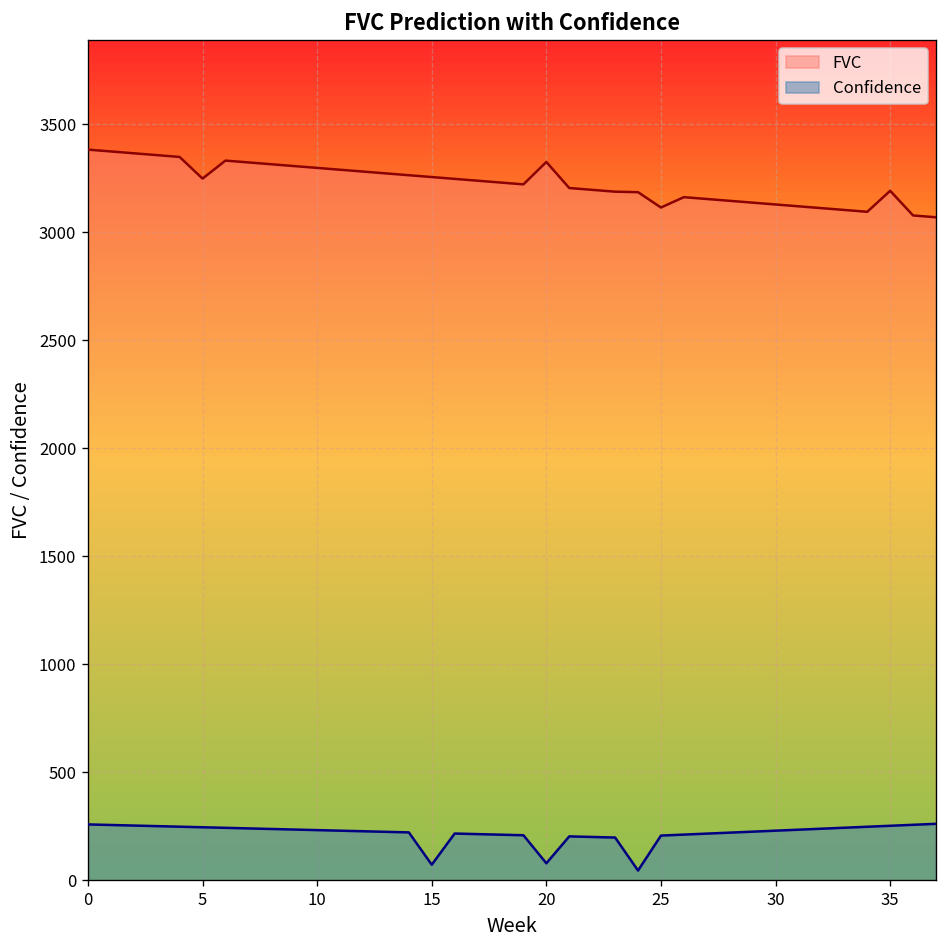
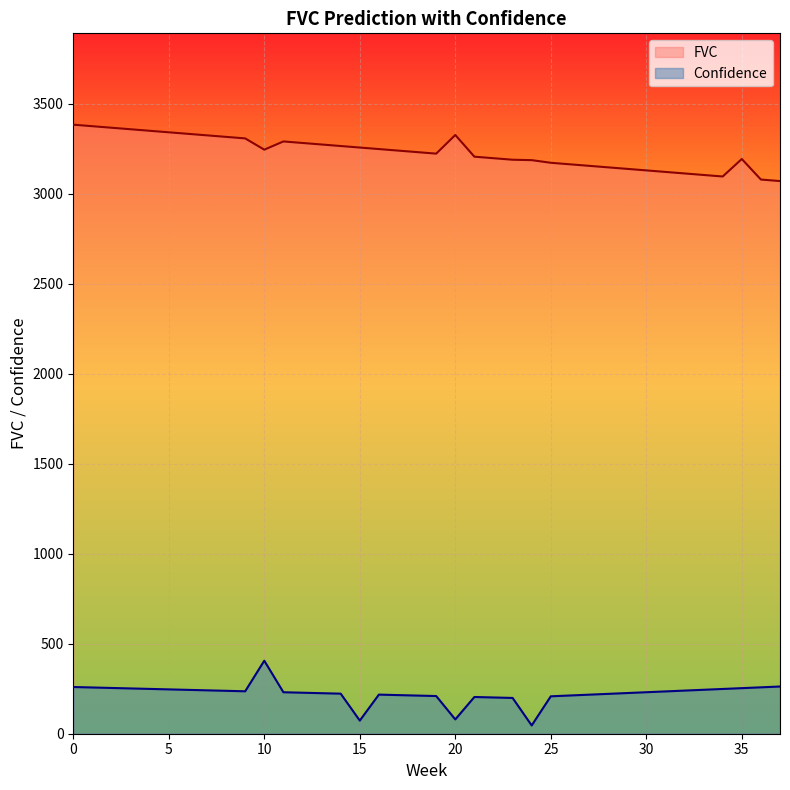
FVC, 5: 3250 -> 3340
FVC, 10: 3300 -> 3240
Confidence, 10: 230 -> 410
FVC, 25: 3120 -> 3170
